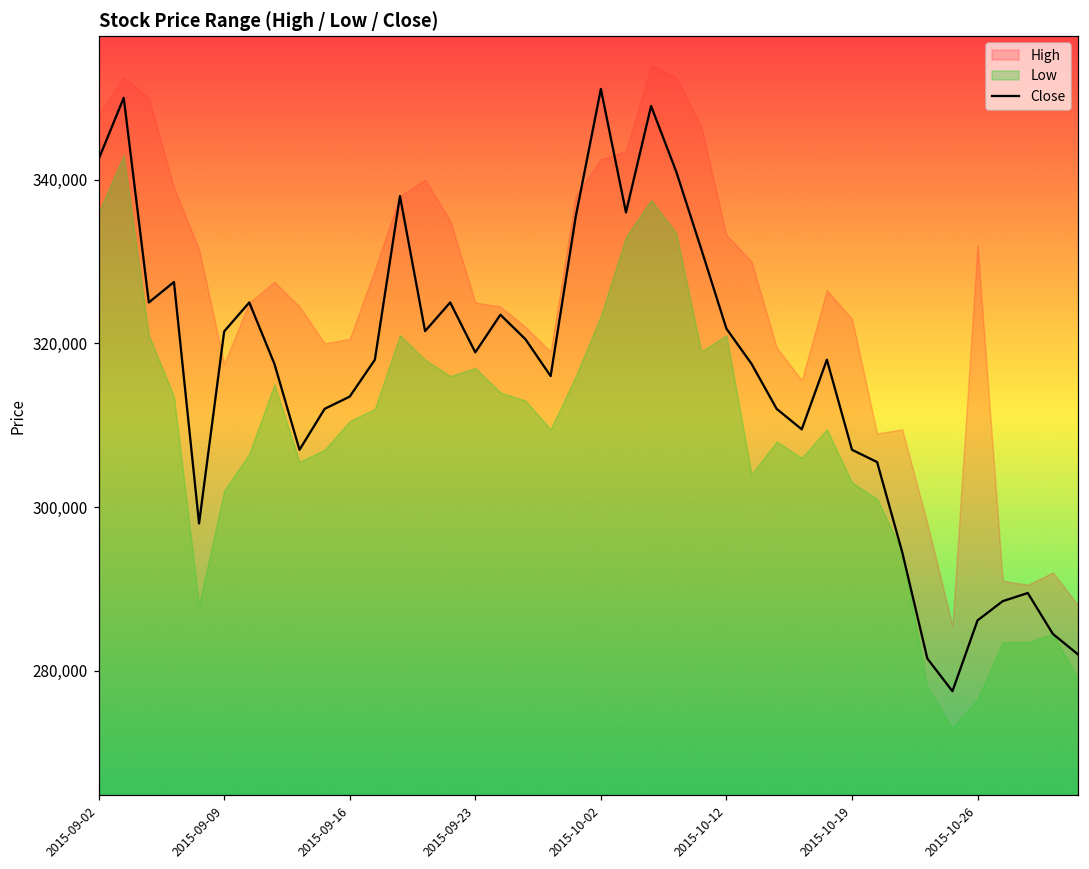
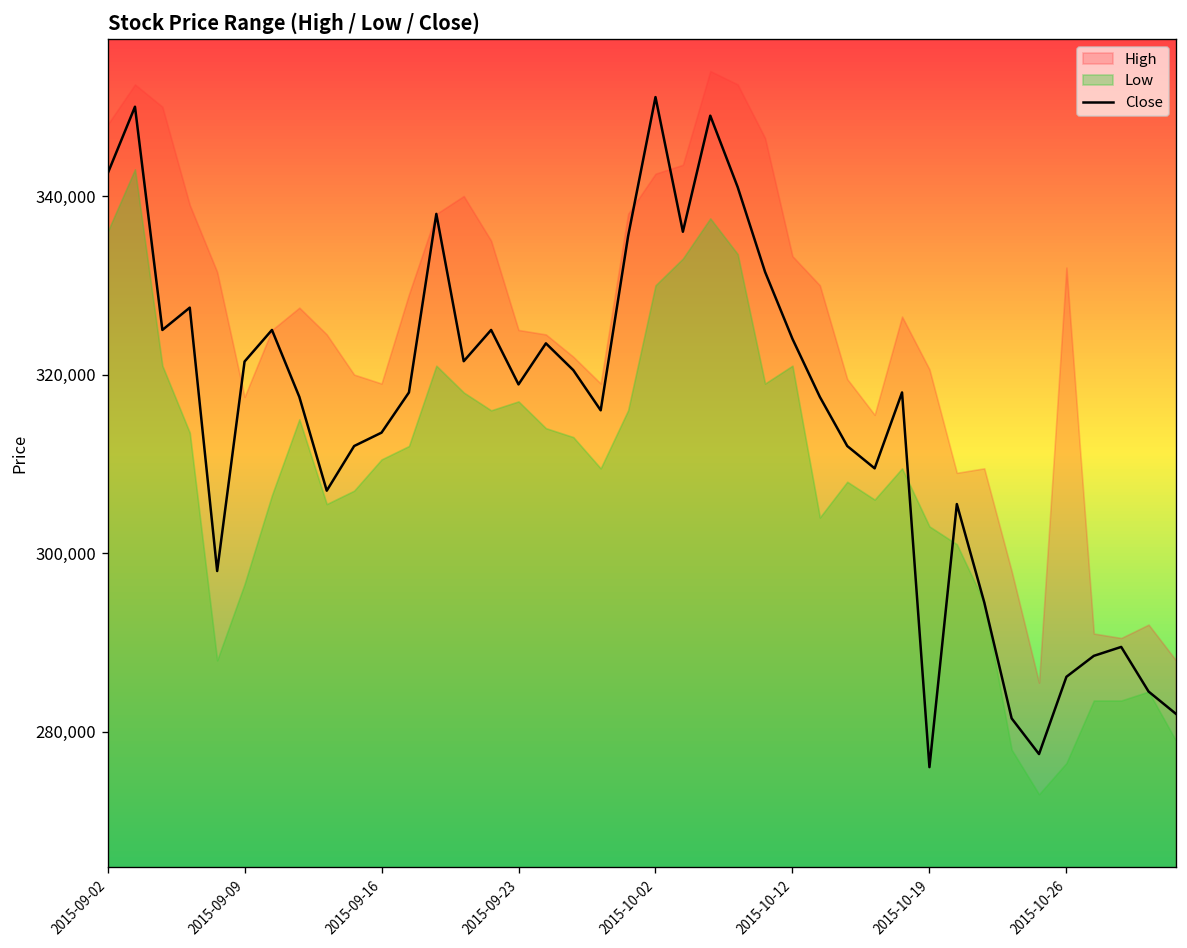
Low, 2015-09-09: 302,000 -> 297,000
High, 2015-09-16: 321,000 -> 319,000
Low, 2015-10-02: 323,000 -> 330,000
Close, 2015-10-12: 322,000 -> 324,000
Close, 2015-10-19: 307,000 -> 276,000
High, 2015-10-19: 323,000 -> 321,000
